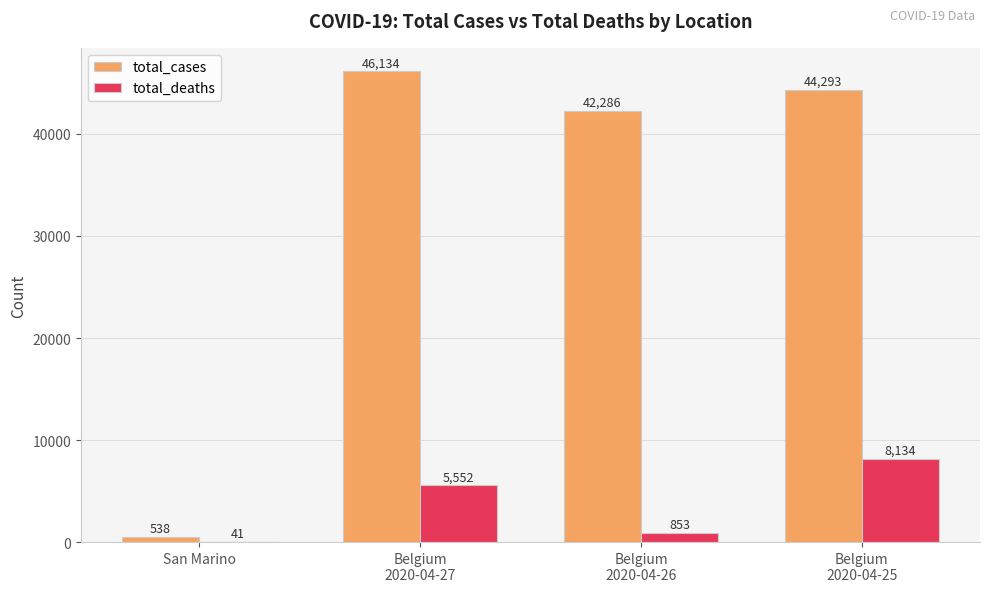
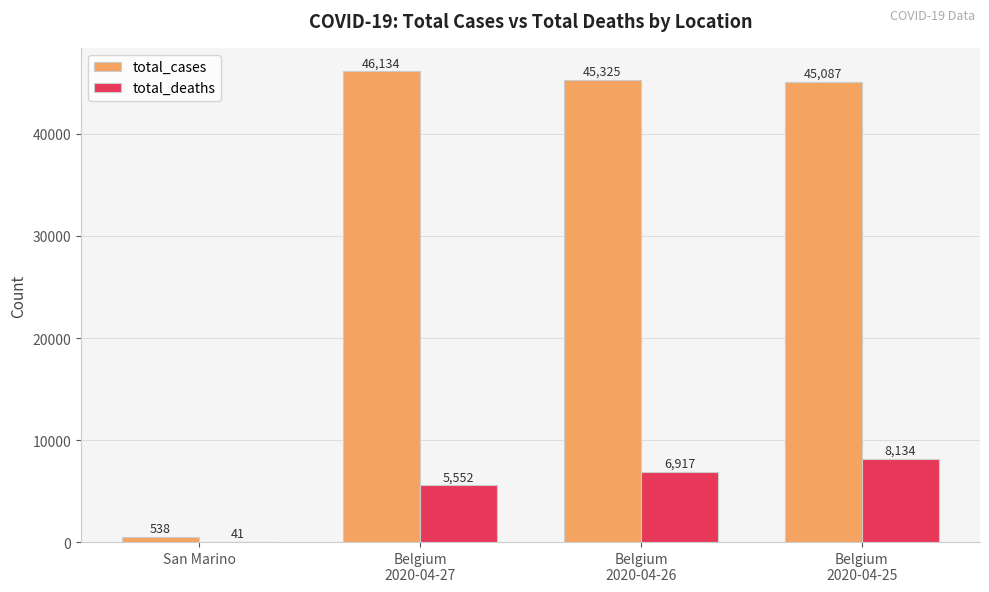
total_cases, Belgium 2020-04-26: 42,286 -> 45,325
total_deaths, Belgium 2020-04-26: 853 -> 6,917
total_cases, Belgium 2020-04-25: 44,293 -> 45,087
